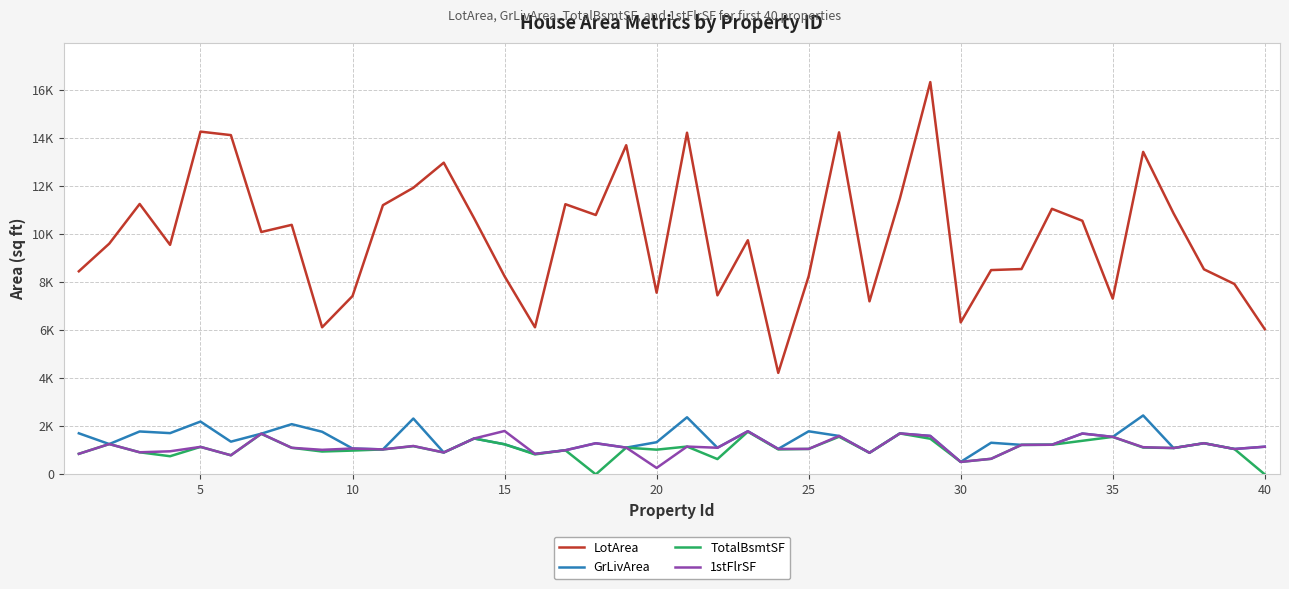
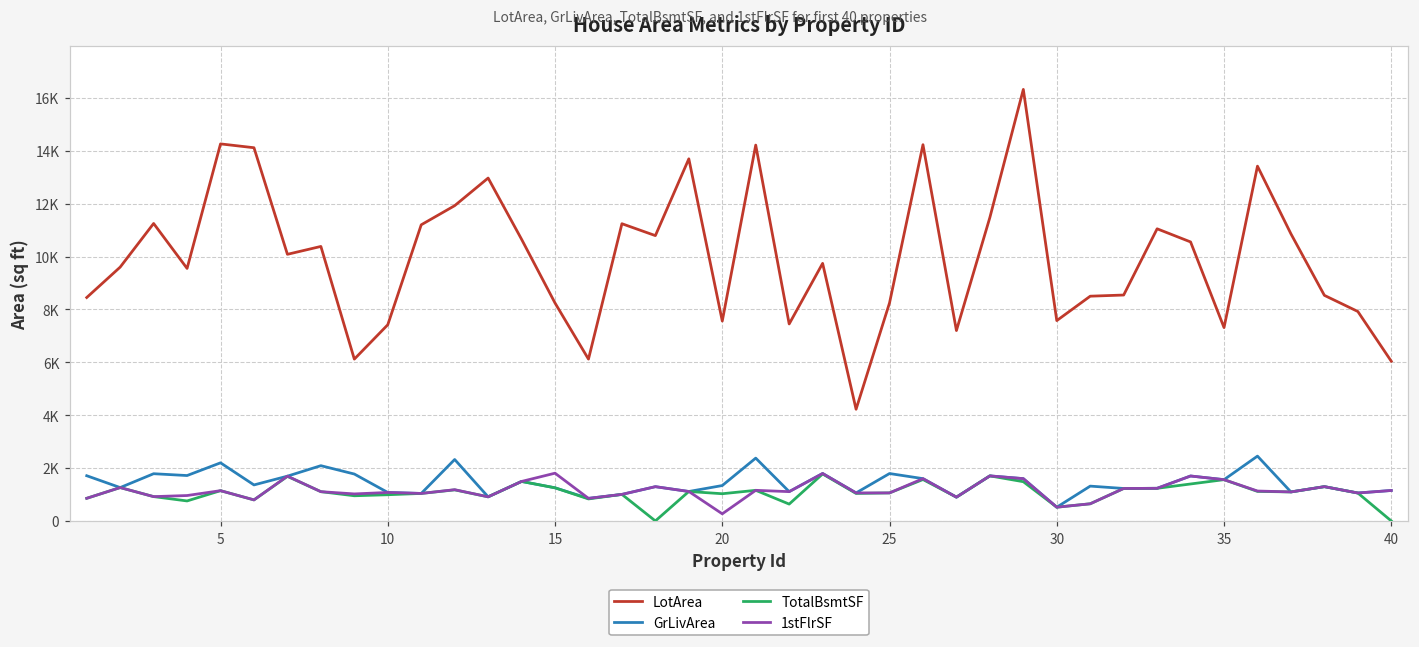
LotArea, 30: 6300 -> 7600
